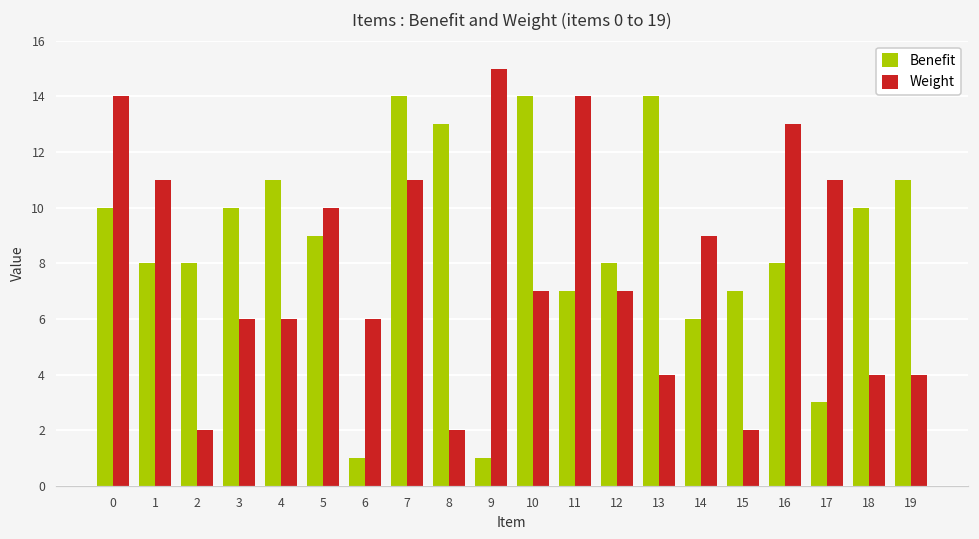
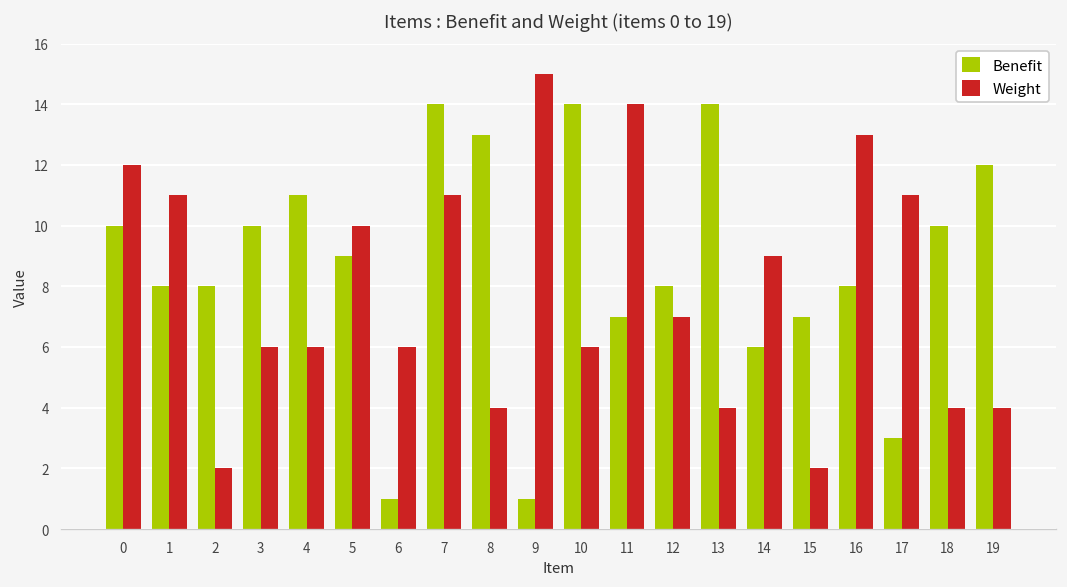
Weight, 0: 14 -> 12
Weight, 8: 2 -> 4
Weight, 10: 7 -> 6
Benefit, 19: 11 -> 12
